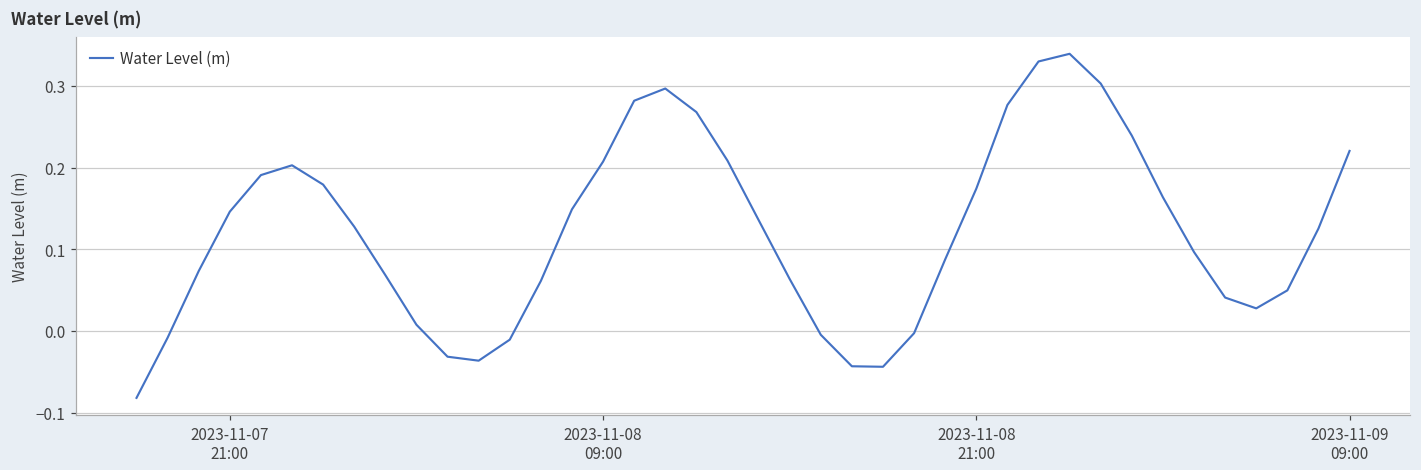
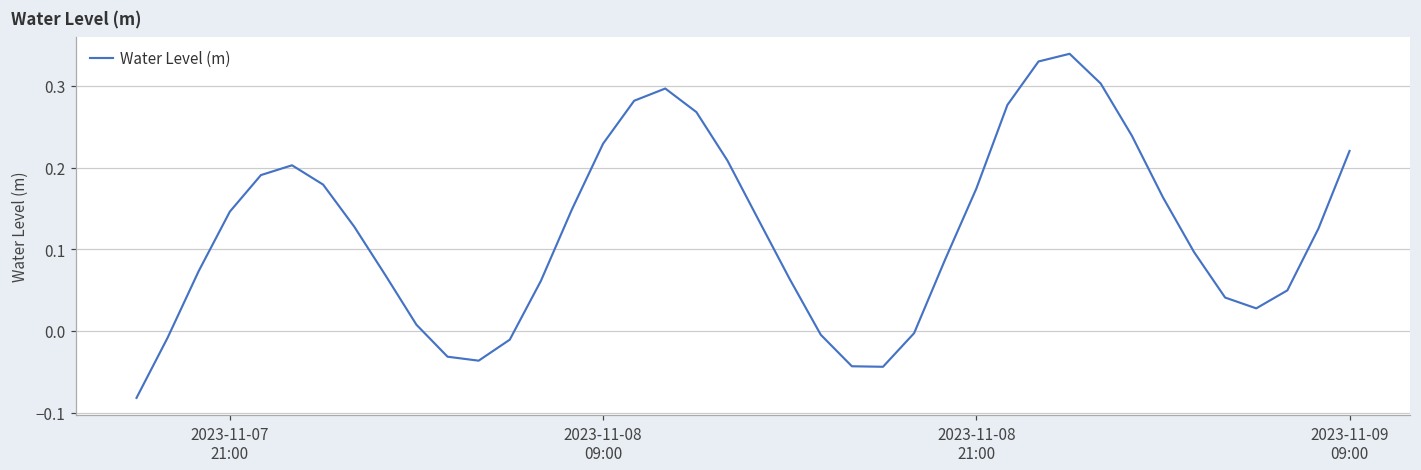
2023-11-08 09:00: 0.21 -> 0.23
